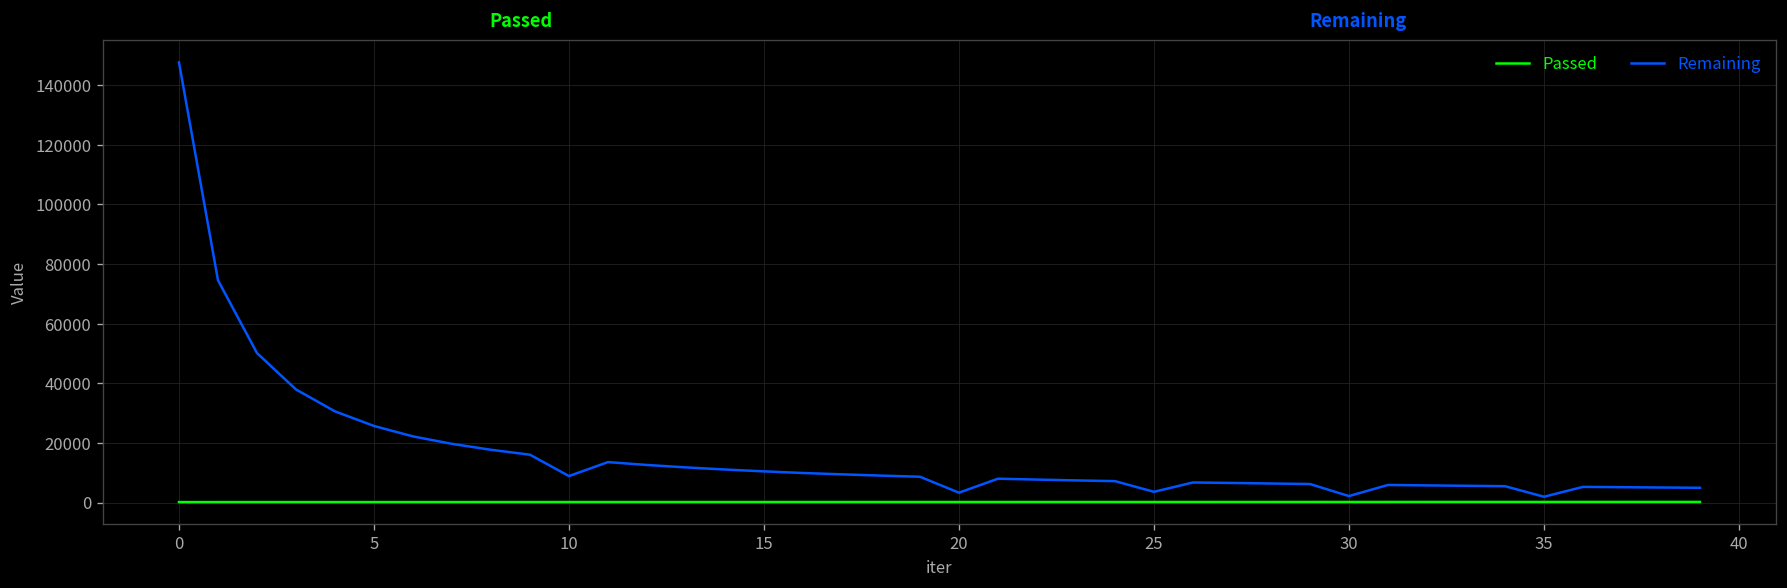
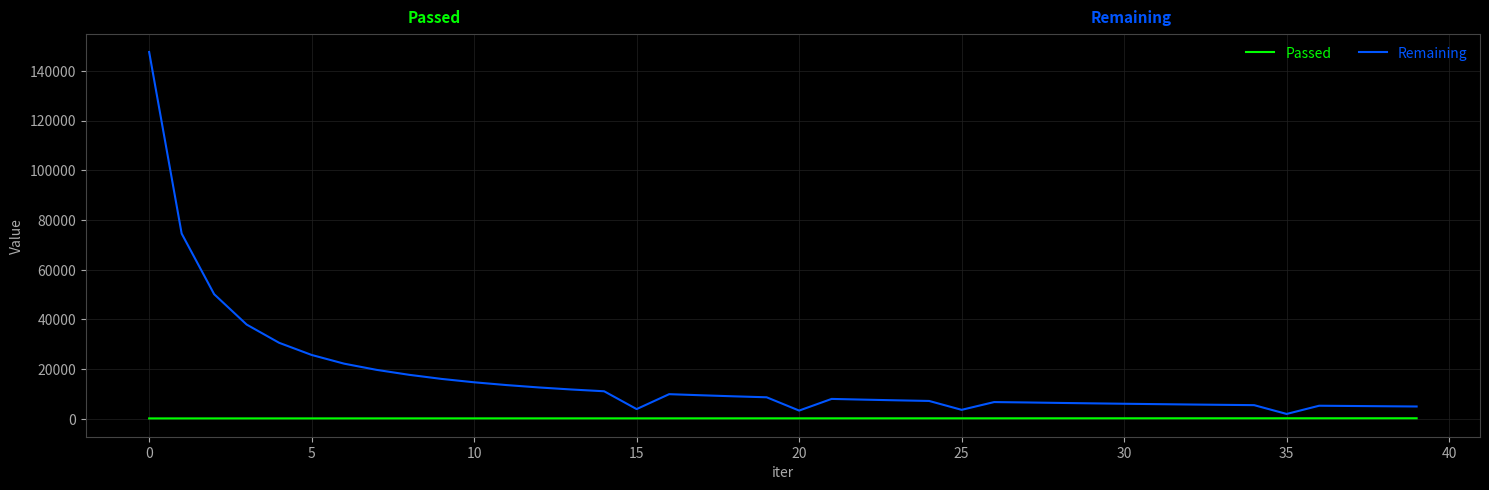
Remaining, 10: 9000 -> 15000
Remaining, 15: 10000 -> 4000
Remaining, 30: 2000 -> 6000
